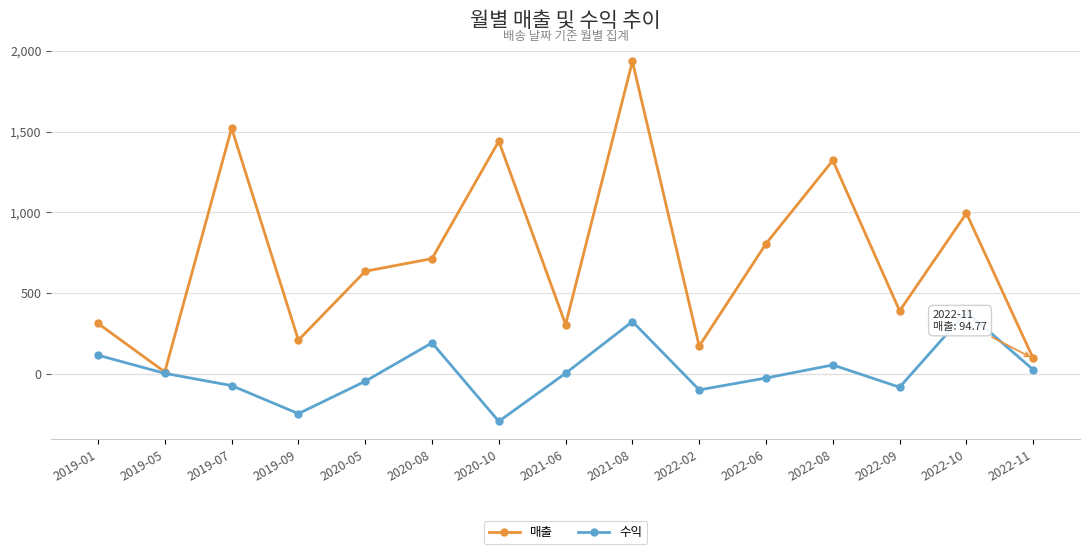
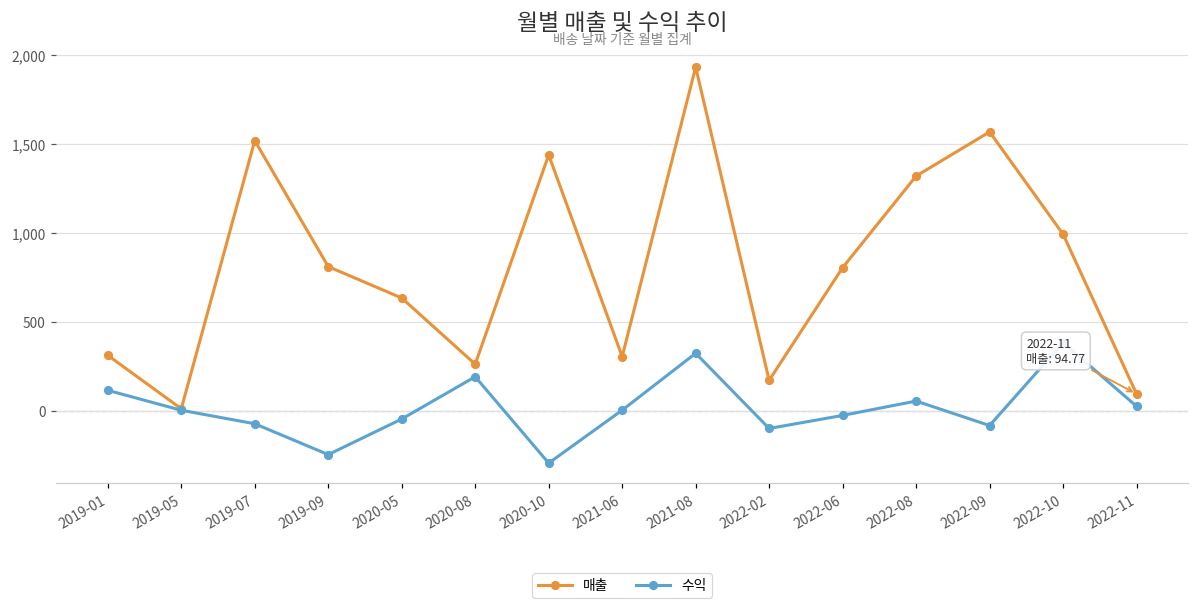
매출, 2019-09: 210 -> 810
매출, 2020-08: 710 -> 260
매출, 2022-09: 390 -> 1,570
